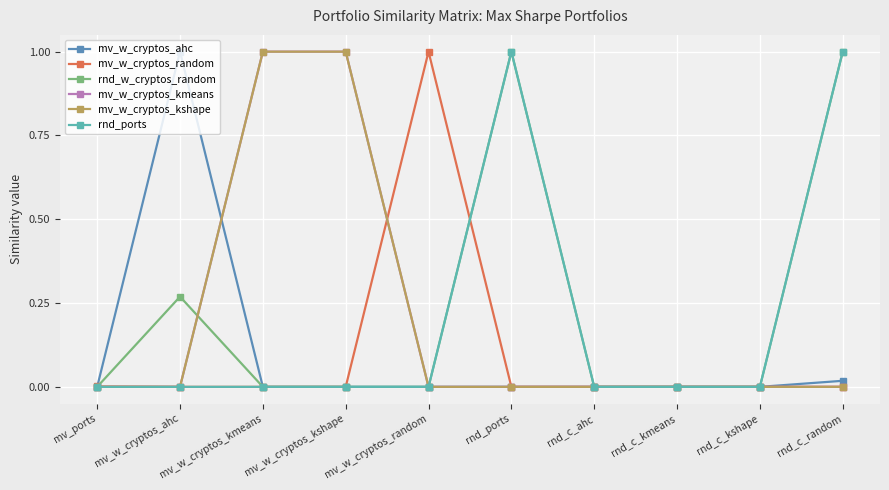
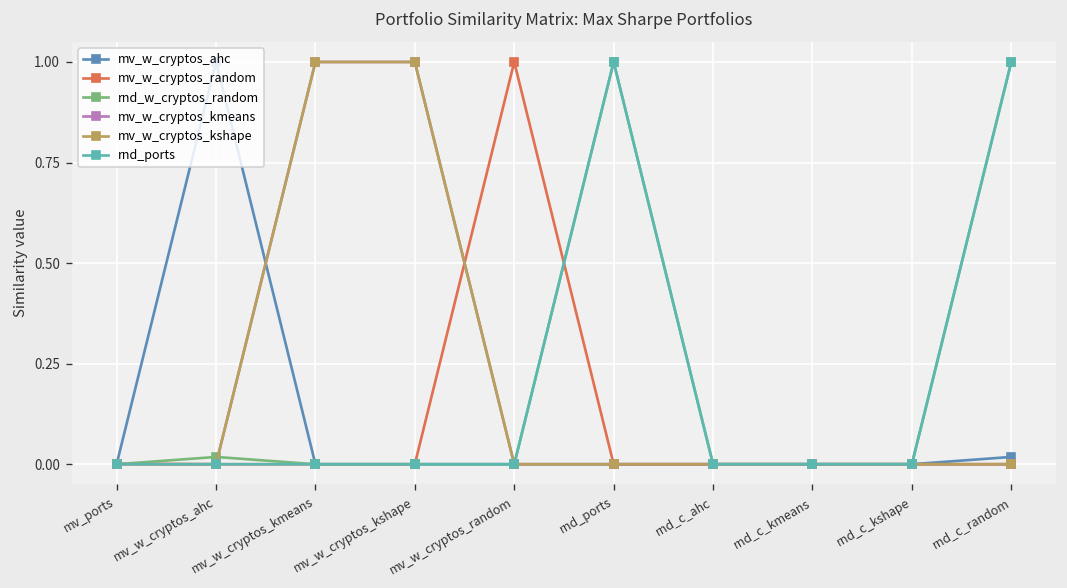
rnd_w_cryptos_random, mv_w_cryptos_ahc: 0.27 -> 0.02
